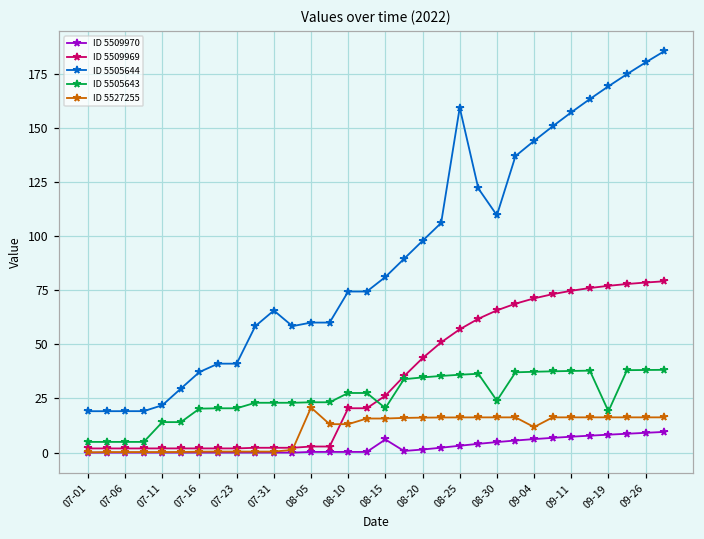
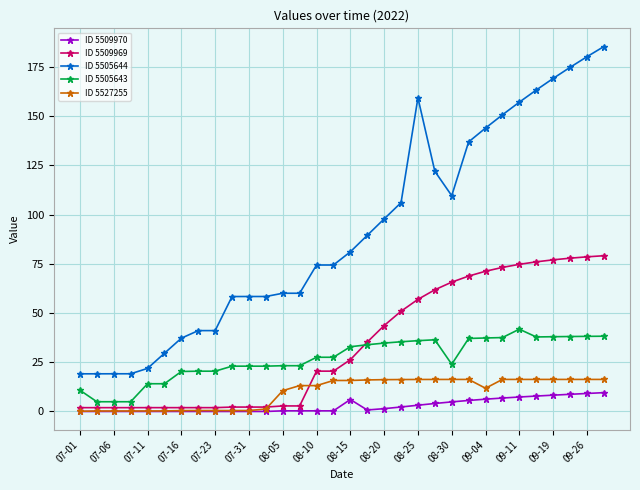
ID 5505643, 07-01: 5 -> 11
ID 5505644, 07-31: 66 -> 58
ID 5527255, 08-05: 21 -> 11
ID 5505643, 08-15: 21 -> 33
ID 5505643, 09-11: 38 -> 42
ID 5505643, 09-19: 19 -> 38
